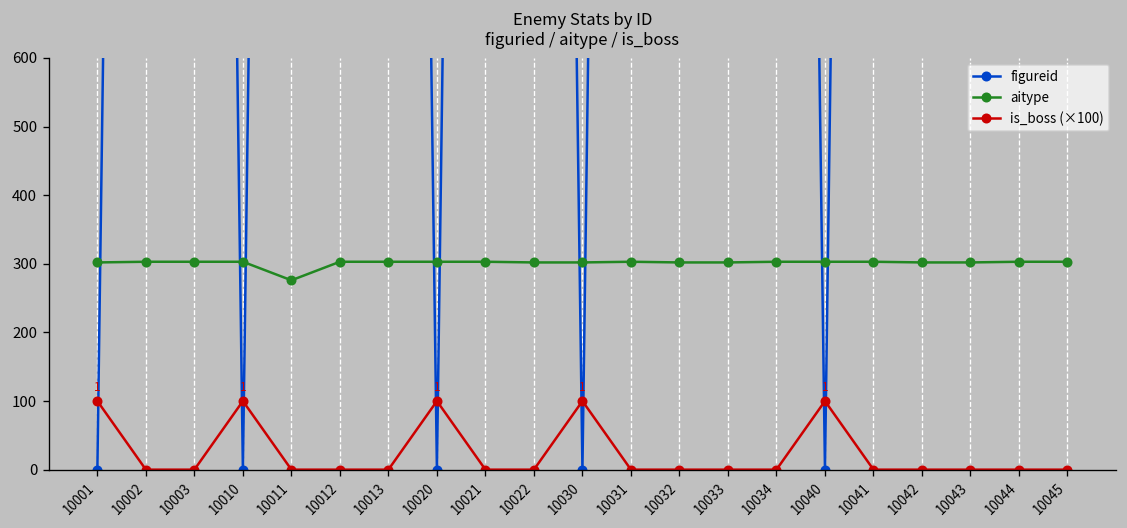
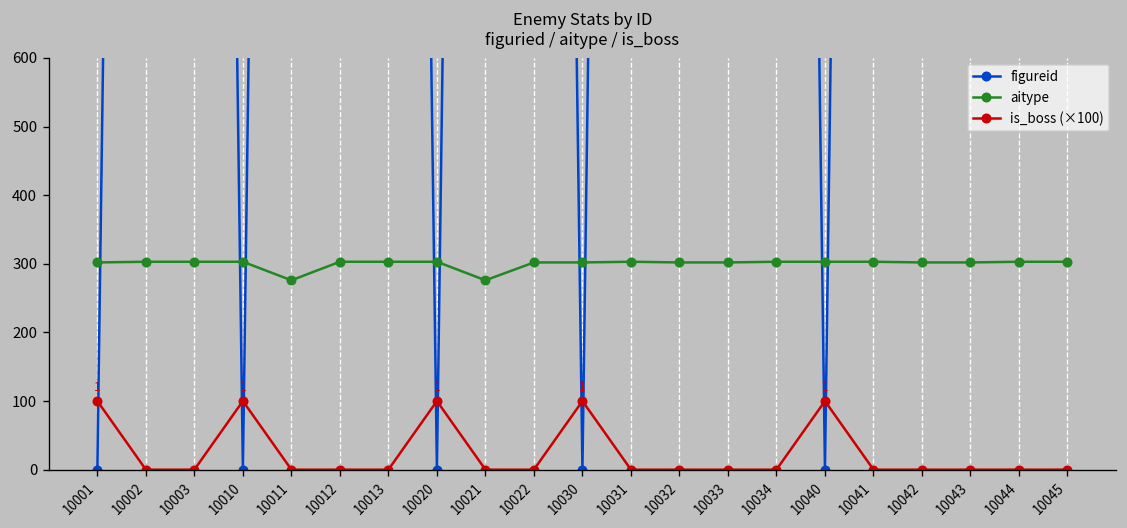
aitype, 10021: 300 -> 280
